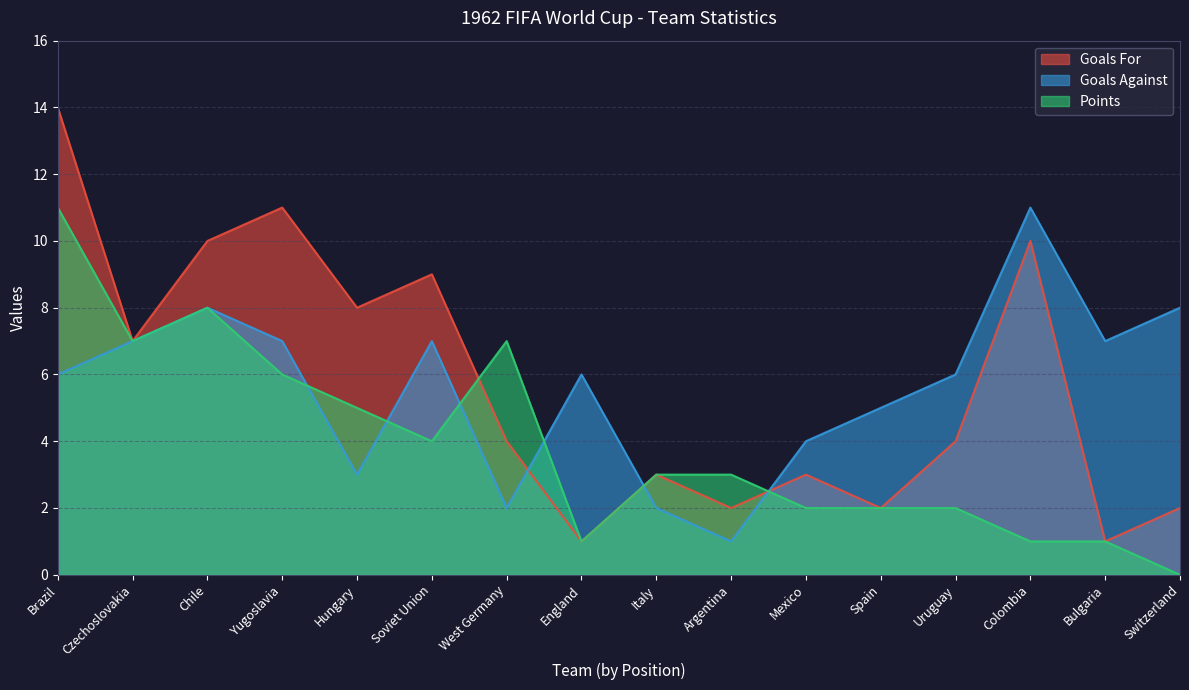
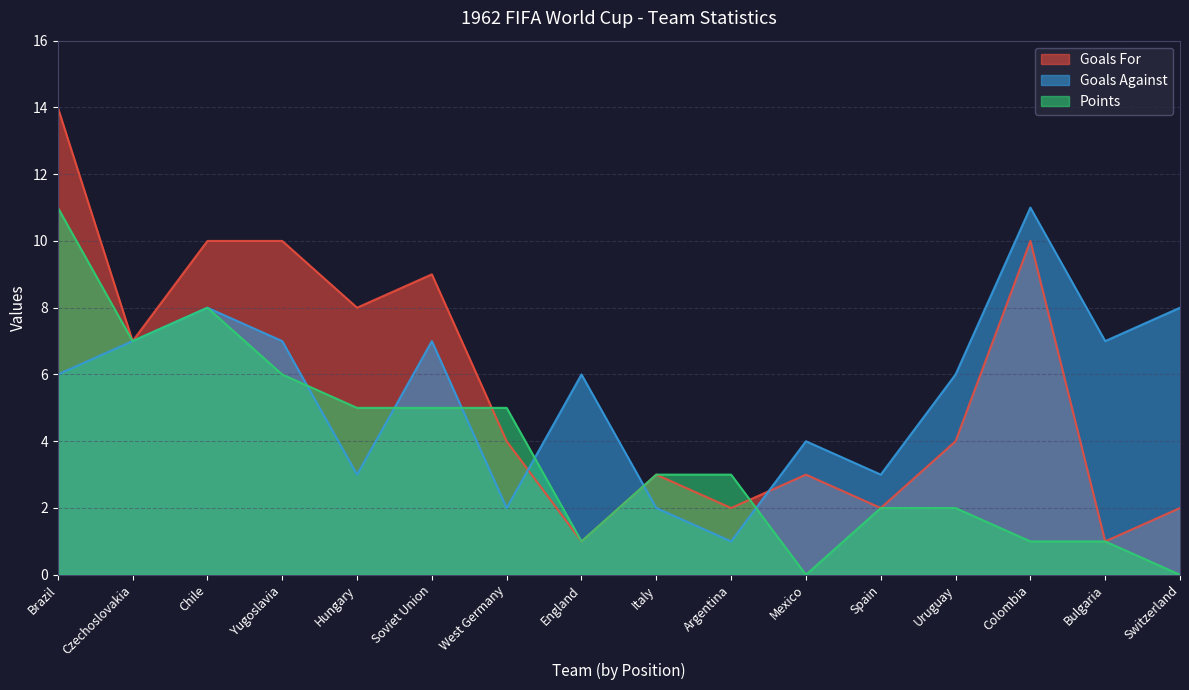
Goals For, Yugoslavia: 11 -> 10
Points, Soviet Union: 4 -> 5
Points, West Germany: 7 -> 5
Points, Mexico: 2 -> 0
Goals Against, Spain: 5 -> 3
